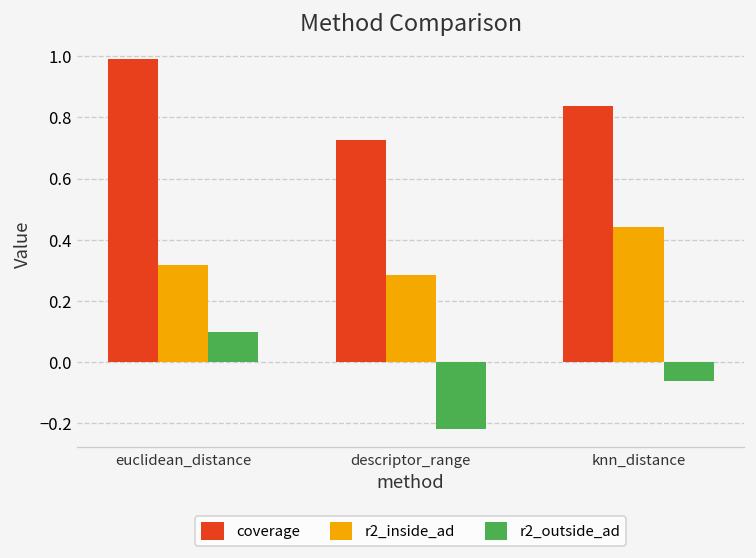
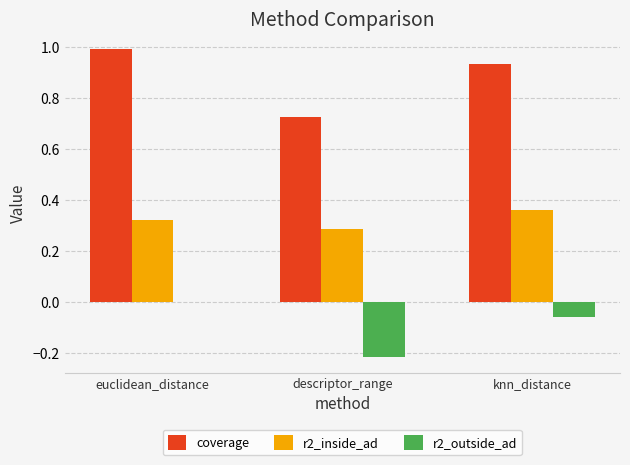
r2_outside_ad, euclidean_distance: 0.1 -> 0.0
coverage, knn_distance: 0.84 -> 0.93
r2_inside_ad, knn_distance: 0.44 -> 0.36
